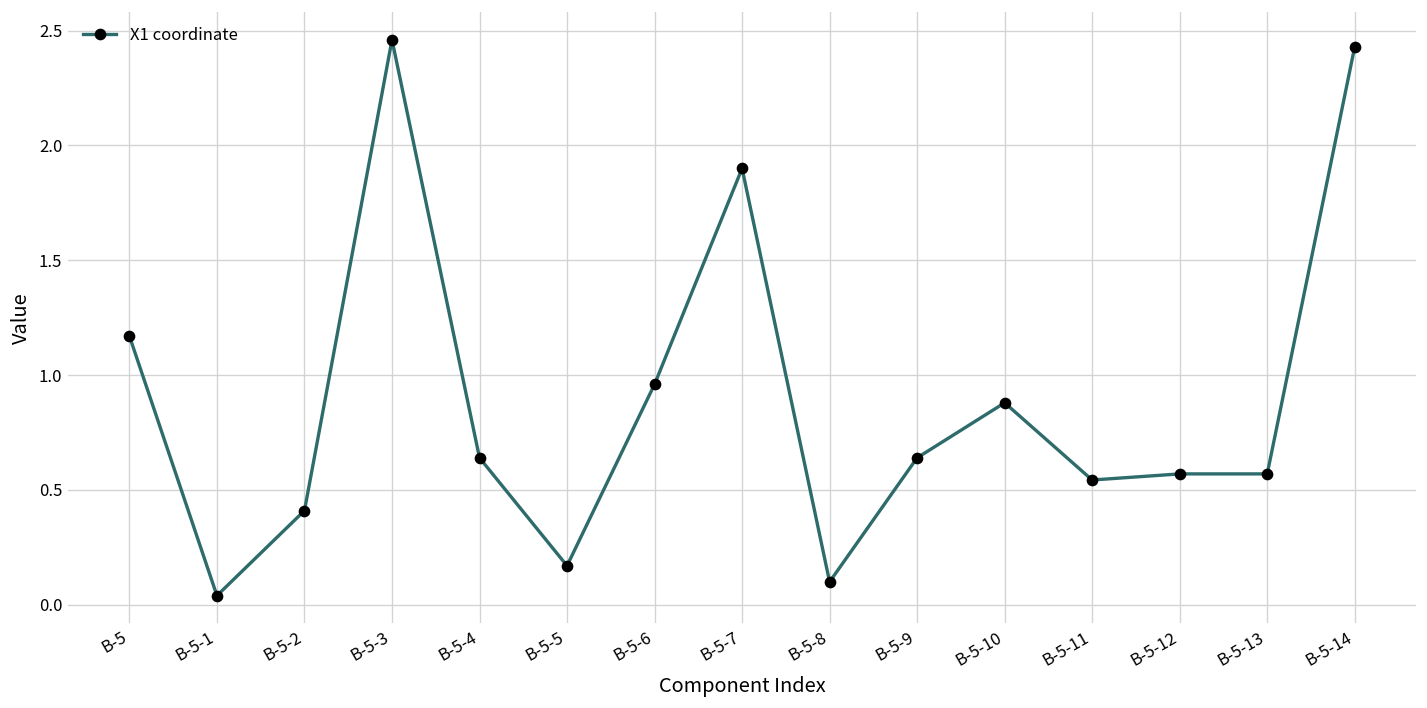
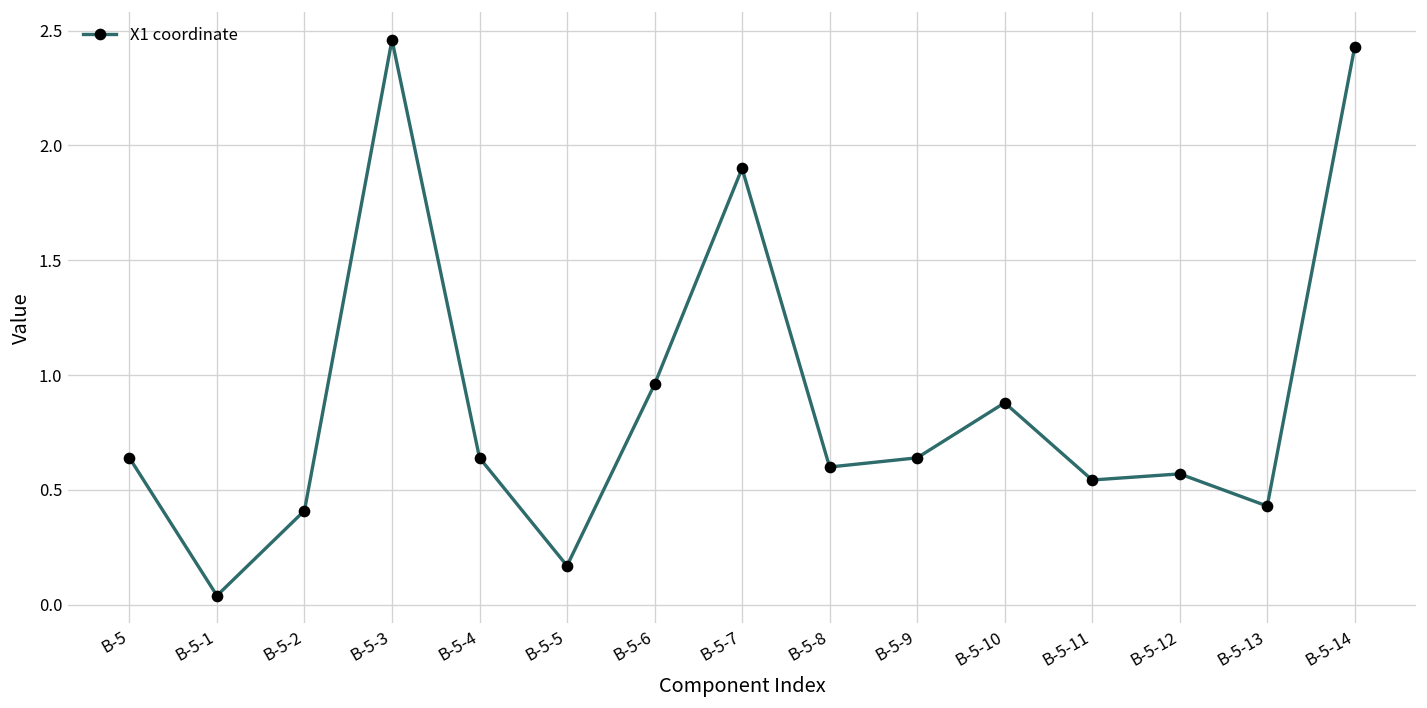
B-5: 1.17 -> 0.64
B-5-8: 0.1 -> 0.6
B-5-13: 0.57 -> 0.43
